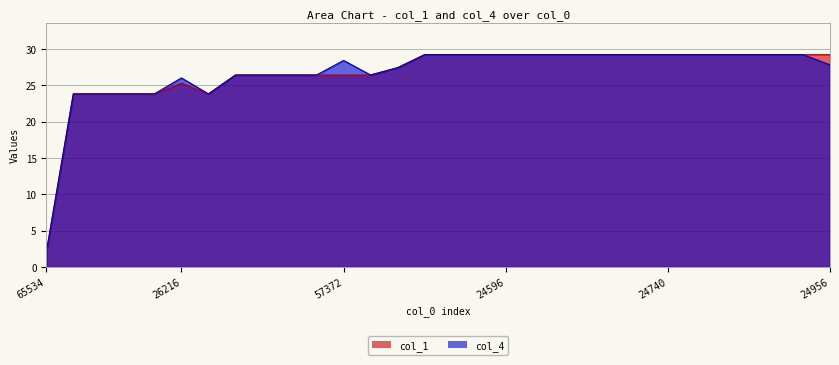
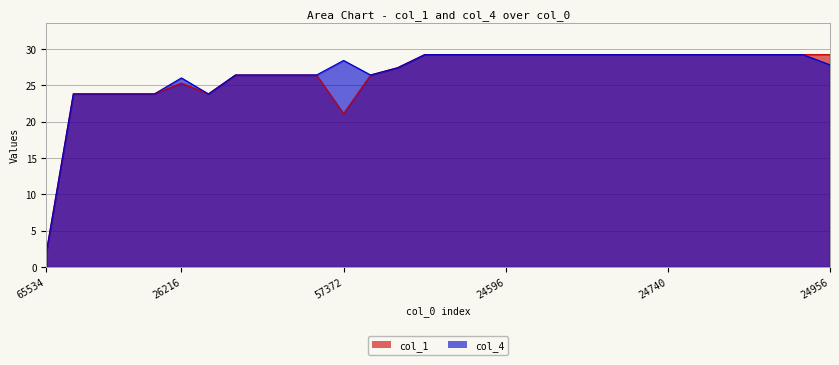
col_1, 57372: 26 -> 21
